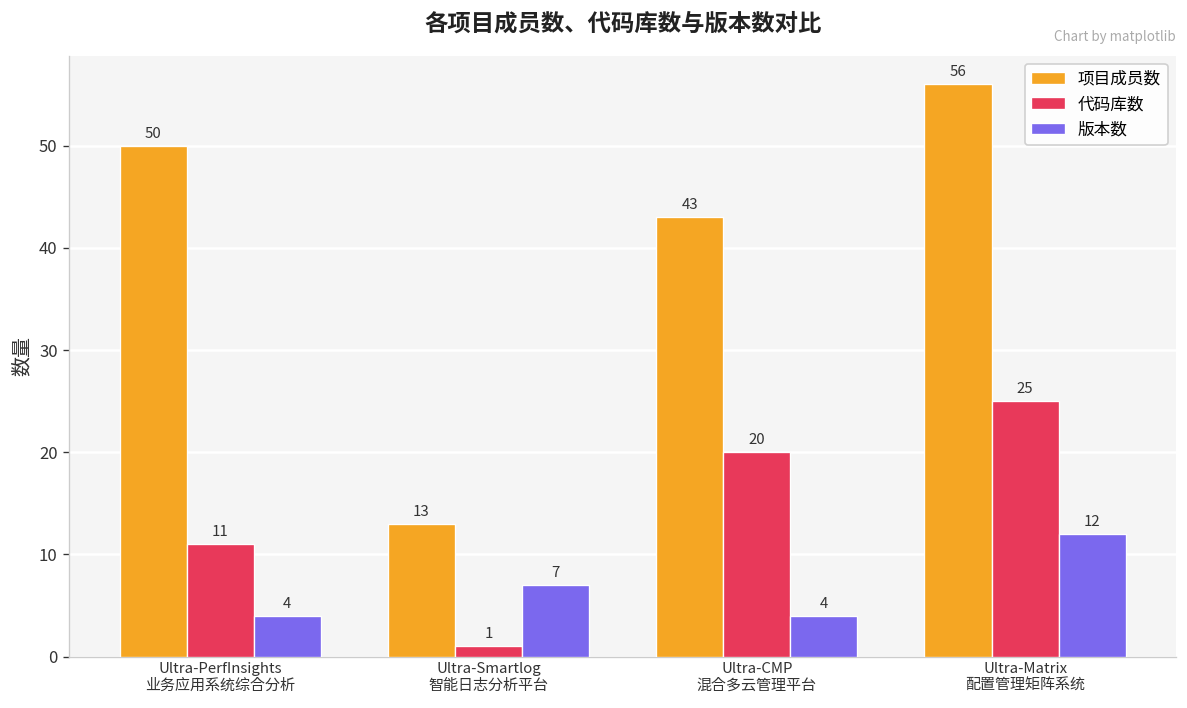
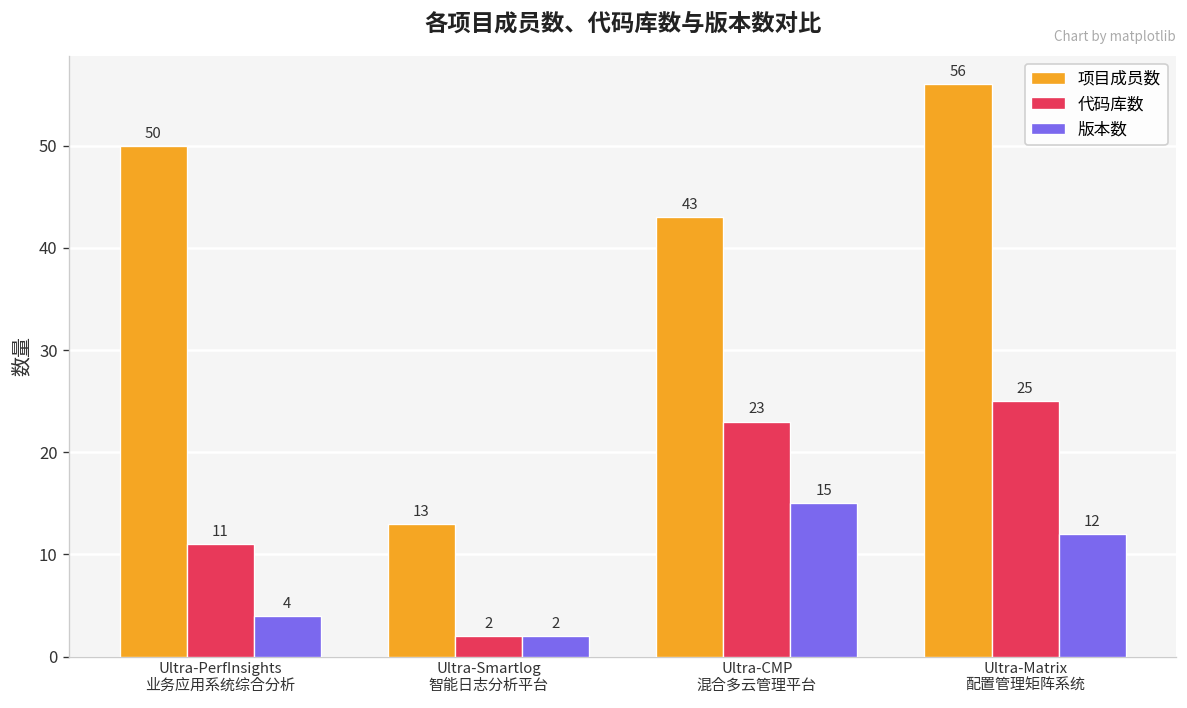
代码库数, Ultra-Smartlog 智能日志分析平台: 1 -> 2
版本数, Ultra-Smartlog 智能日志分析平台: 7 -> 2
代码库数, Ultra-CMP 混合多云管理平台: 20 -> 23
版本数, Ultra-CMP 混合多云管理平台: 4 -> 15
